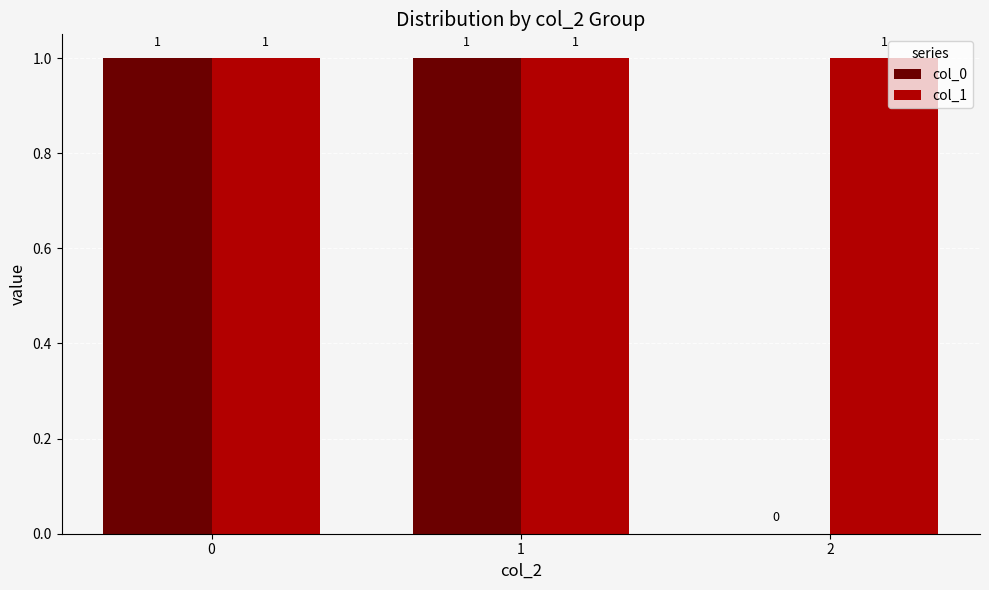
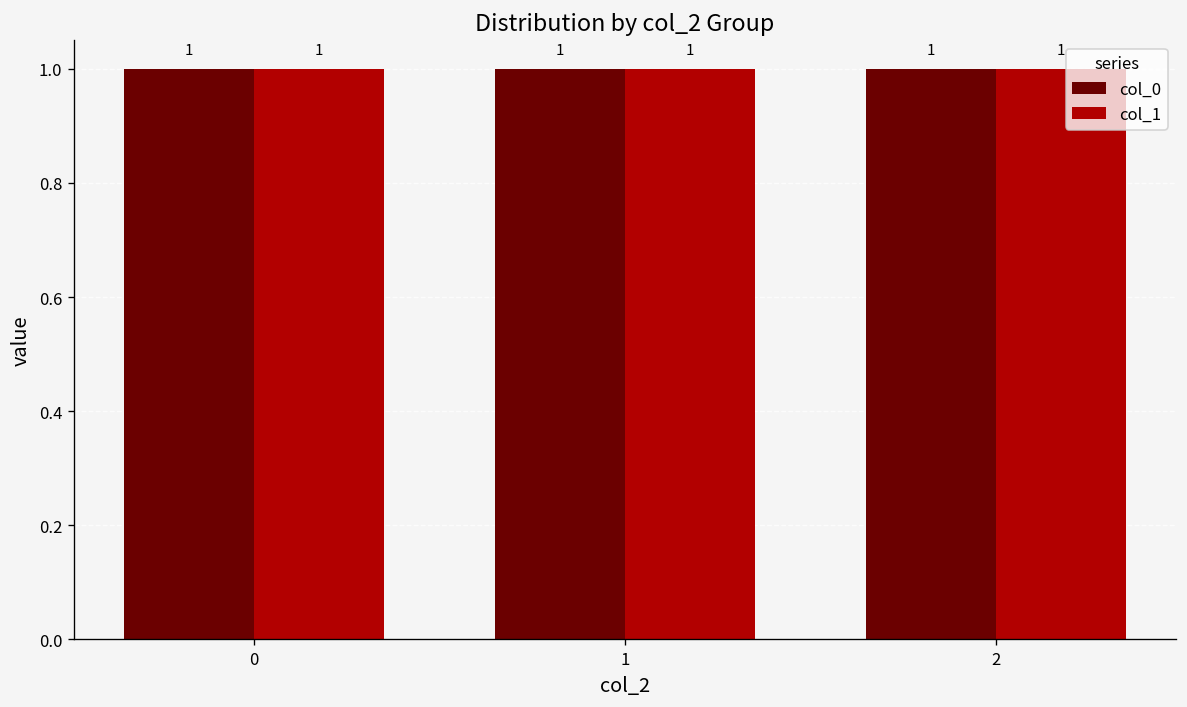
col_0, 2: 0 -> 1
